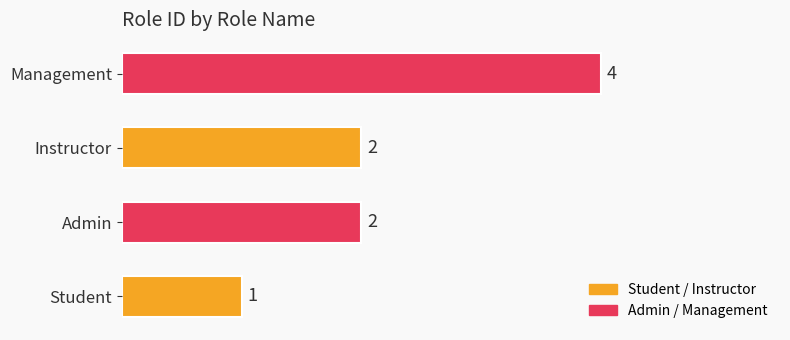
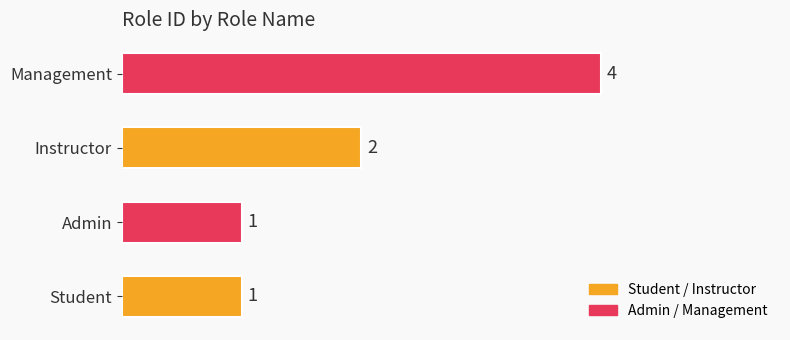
Admin: 2 -> 1
